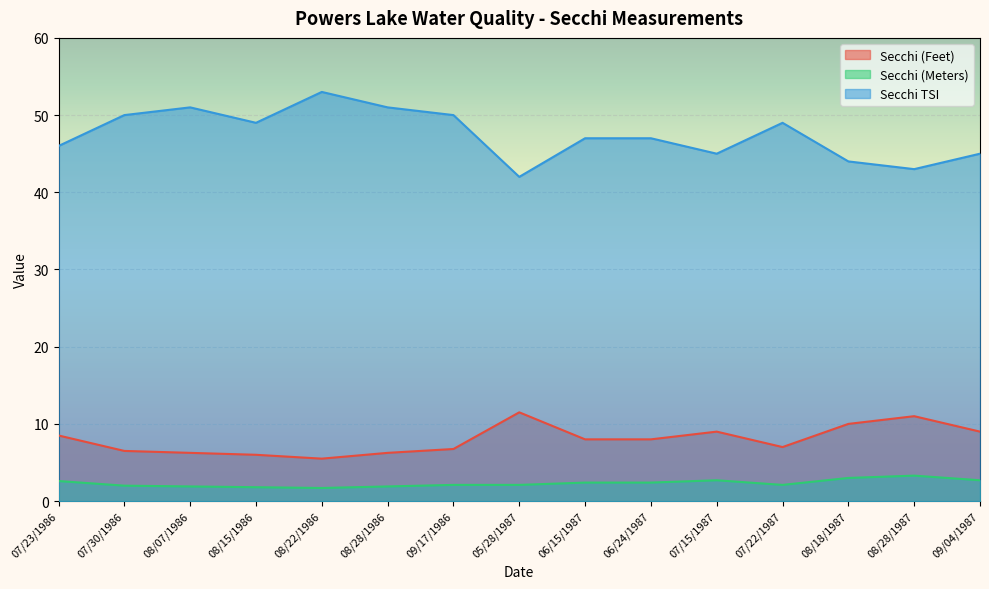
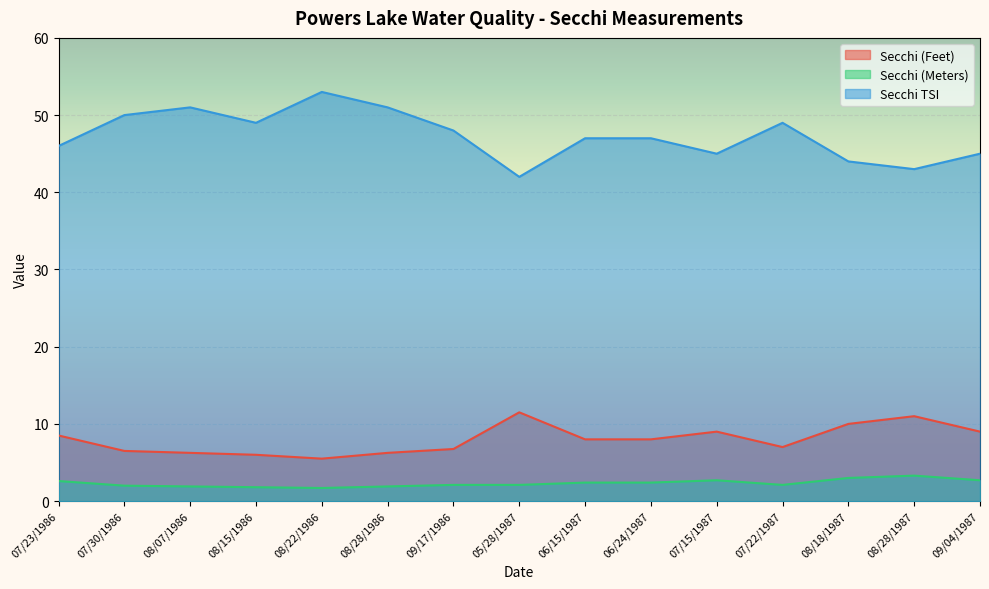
Secchi TSI, 09/17/1986: 50 -> 48
